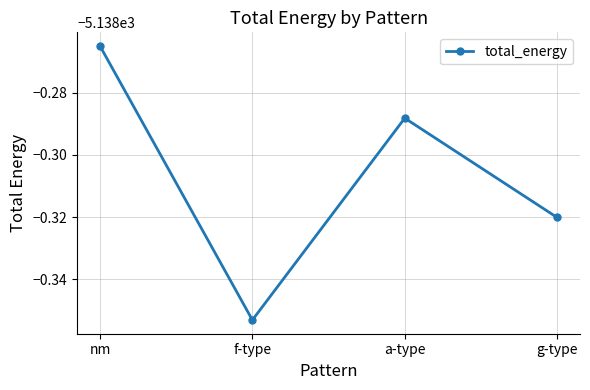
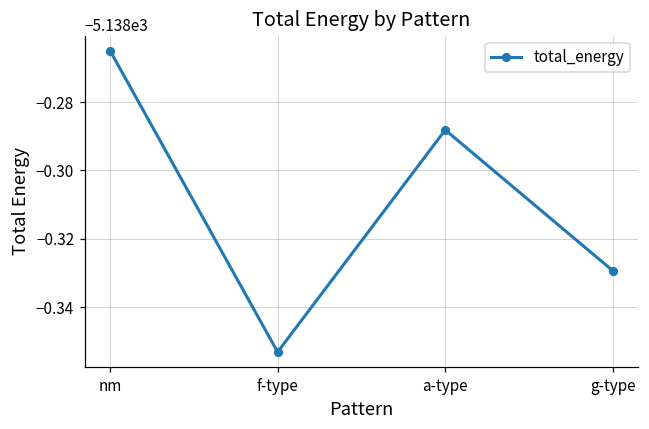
g-type: -5138.320 -> -5138.329
